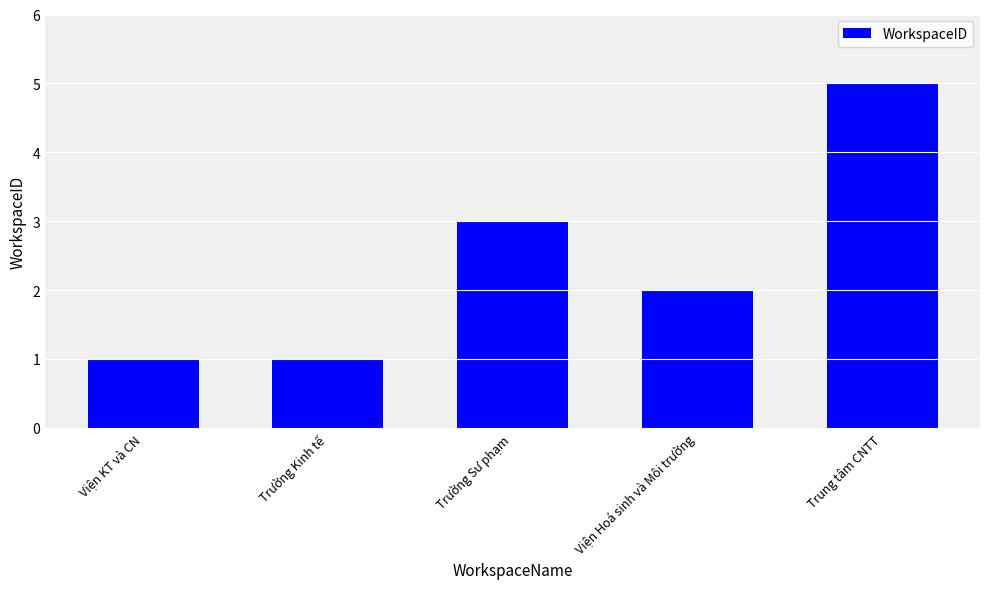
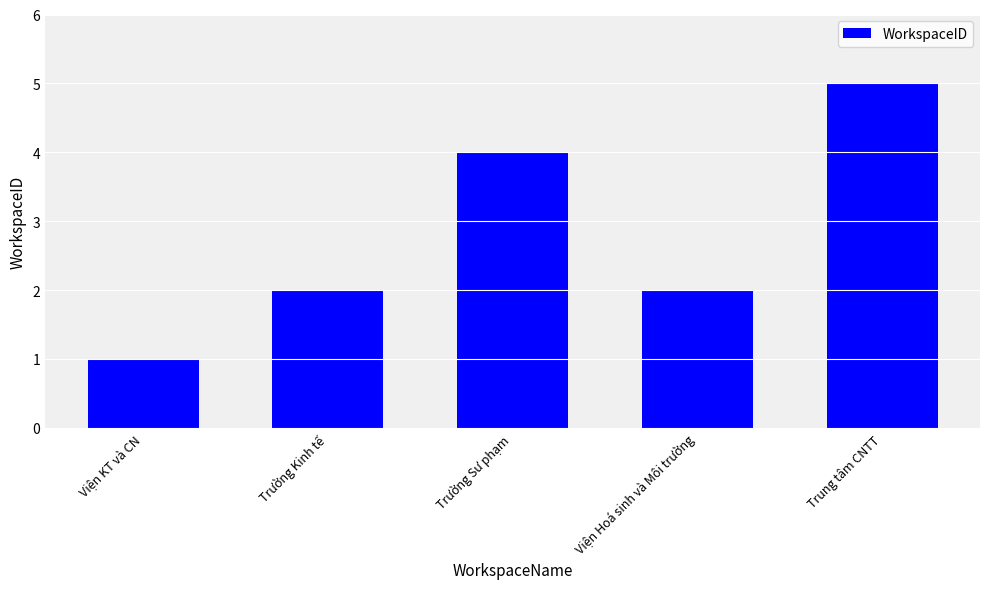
Trường Kinh tế: 1 -> 2
Trường Sư phạm: 3 -> 4
